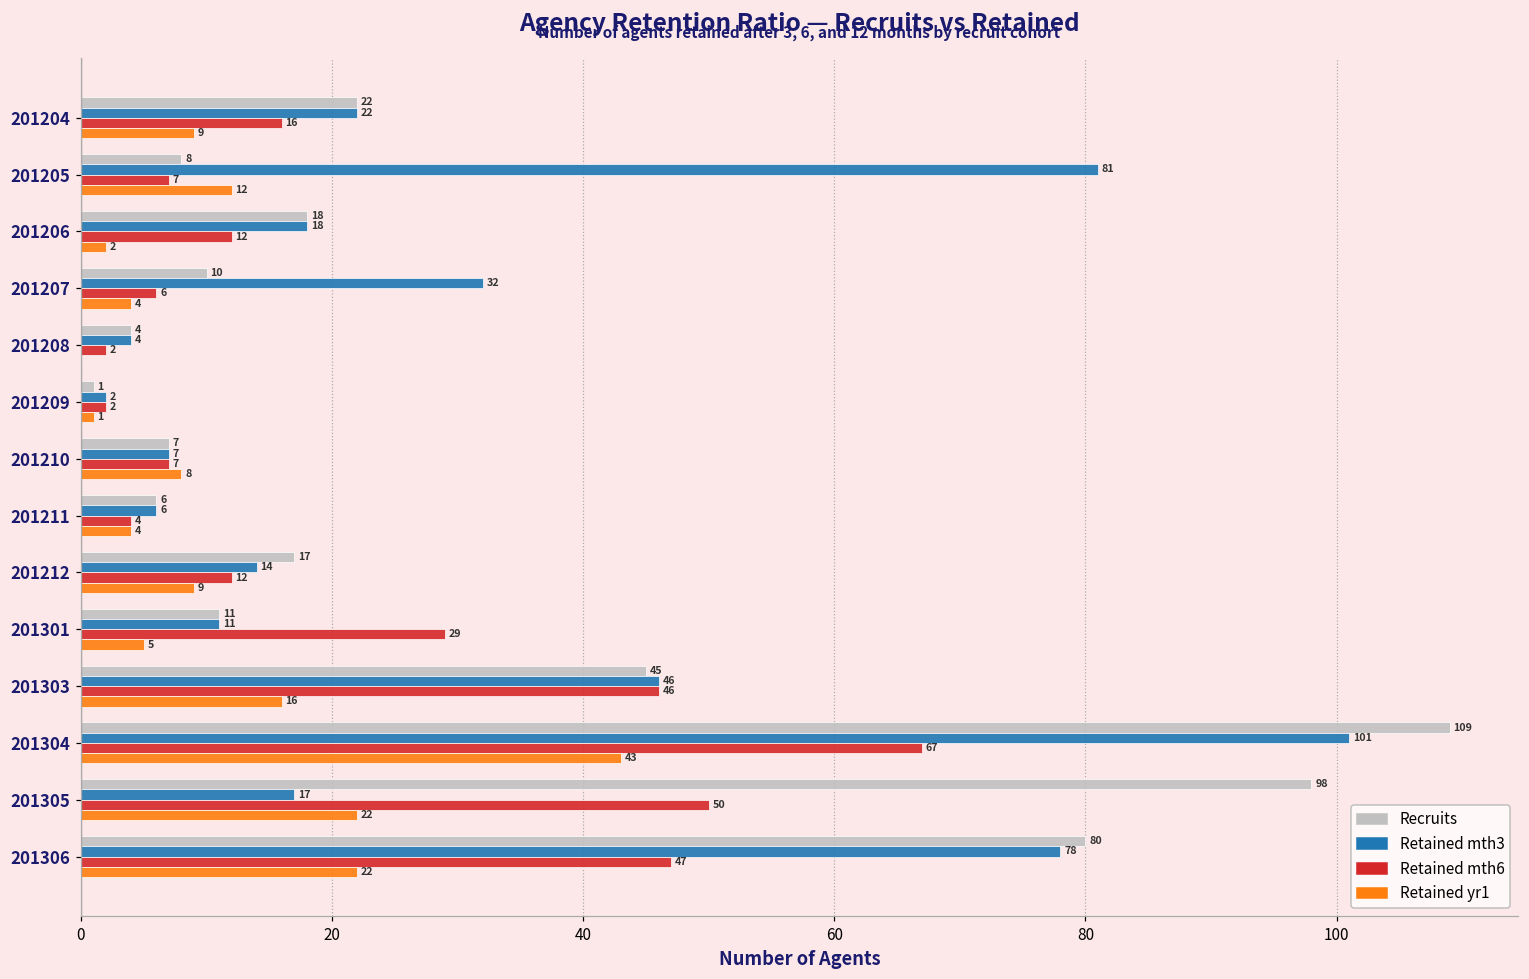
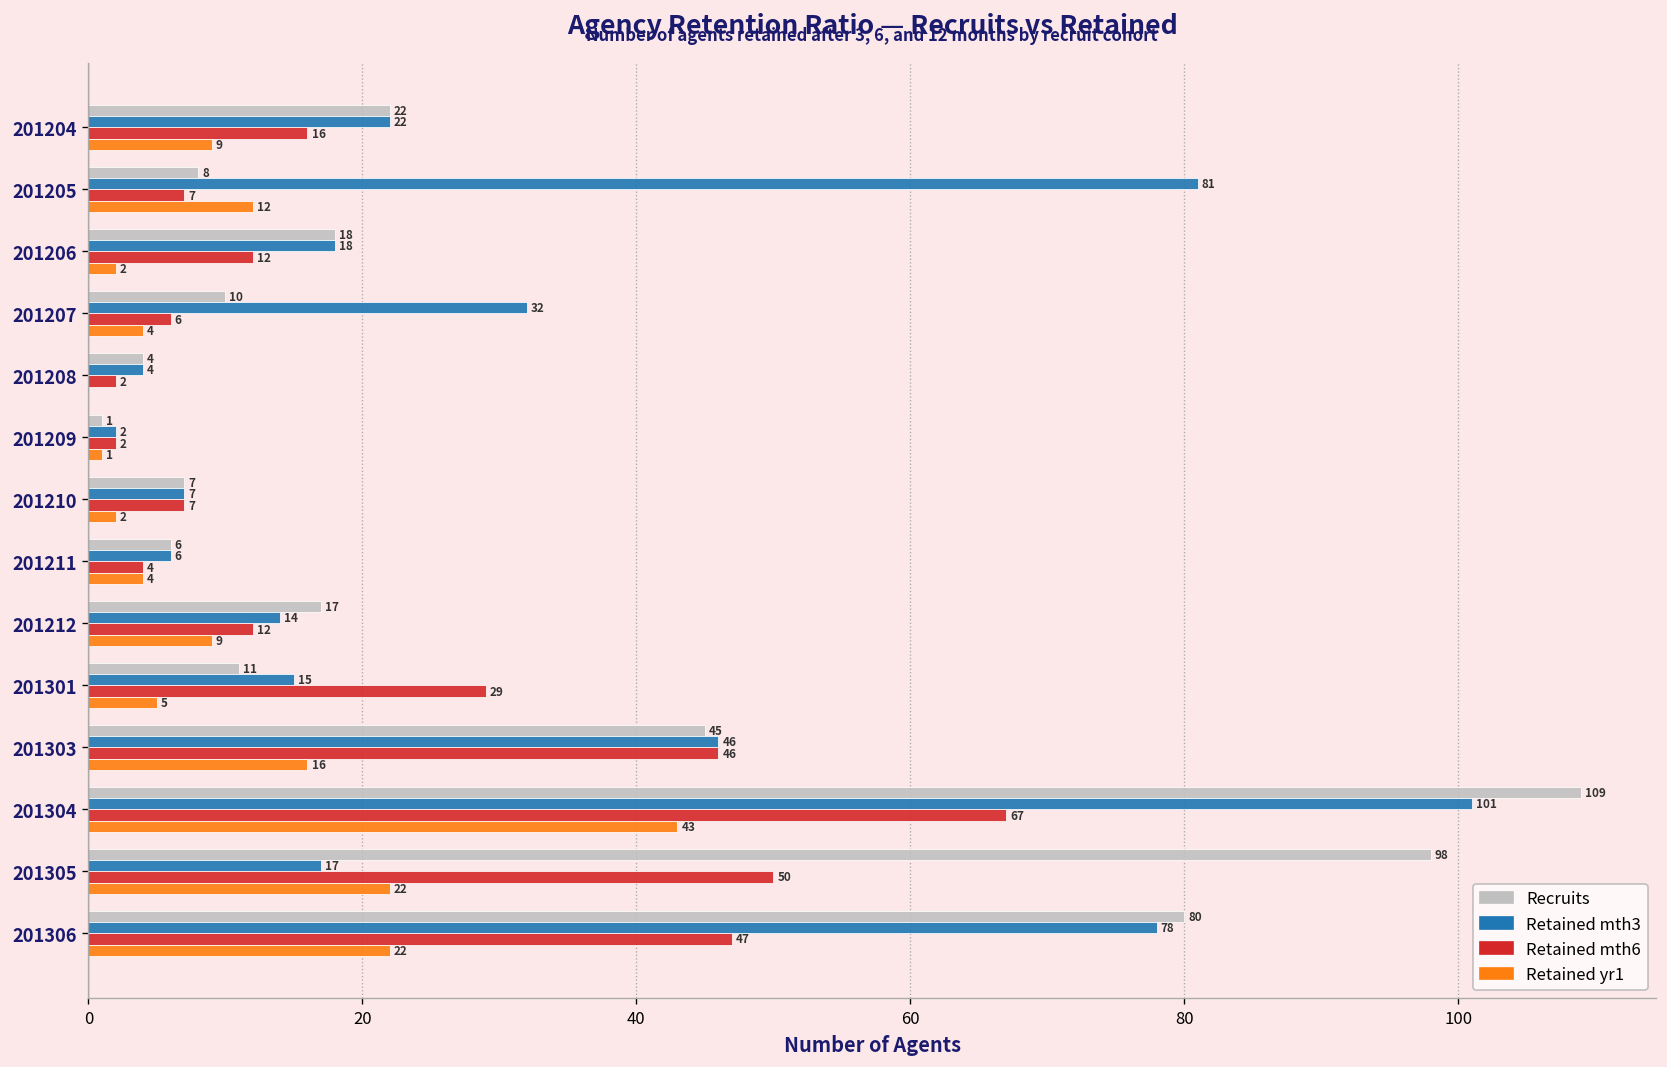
Retained yr1, 201210: 8 -> 2
Retained mth3, 201301: 11 -> 15
